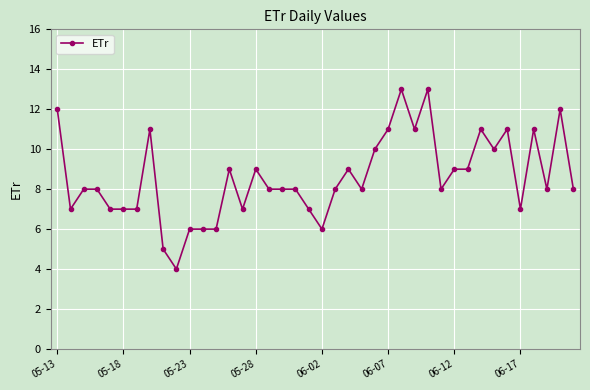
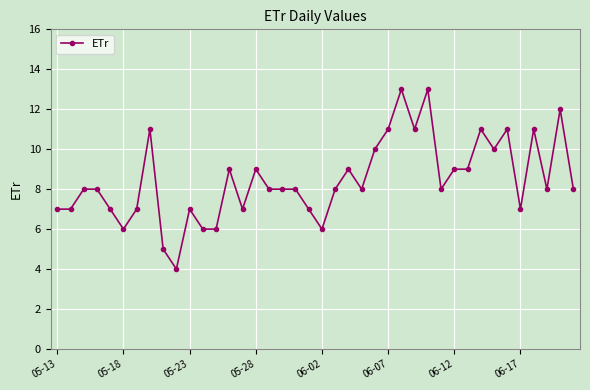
05-13: 12 -> 7
05-18: 7 -> 6
05-23: 6 -> 7
